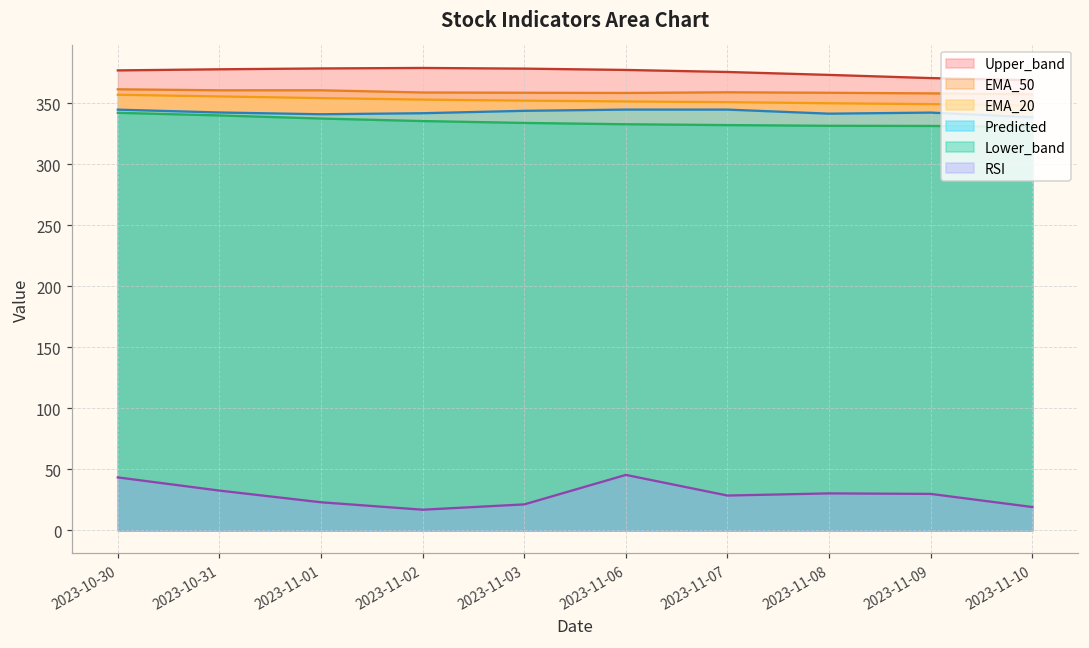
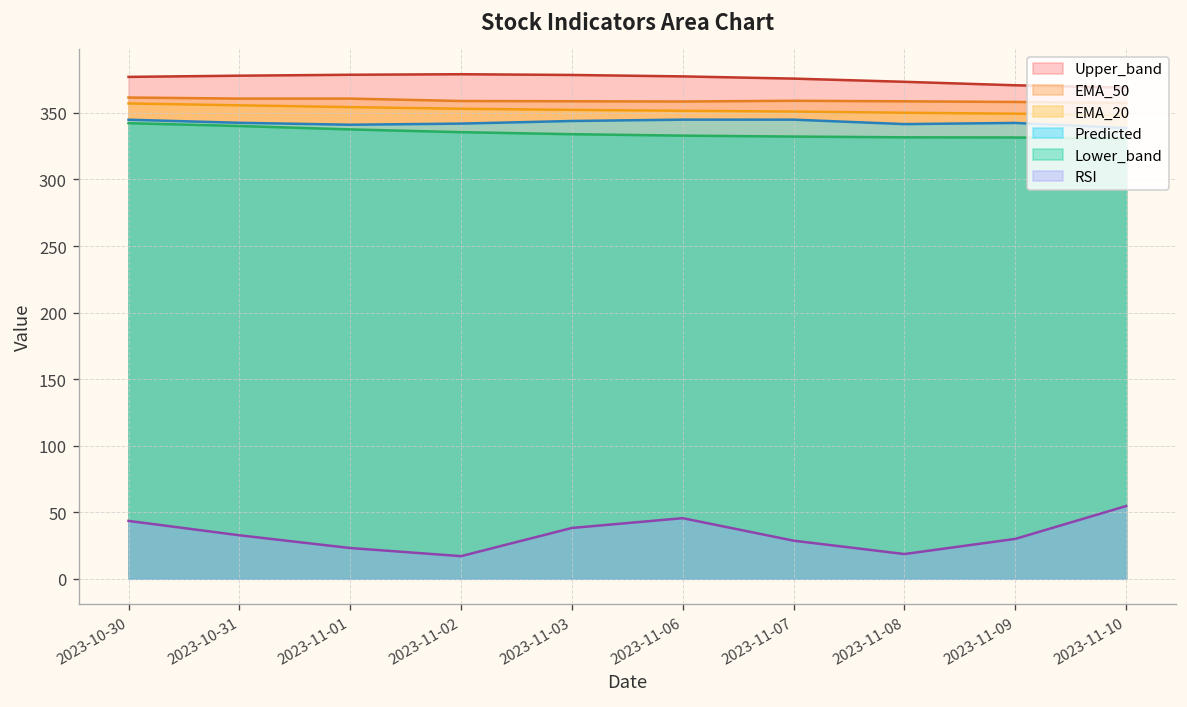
RSI, 2023-11-03: 21 -> 38
RSI, 2023-11-08: 30 -> 19
RSI, 2023-11-10: 19 -> 55
